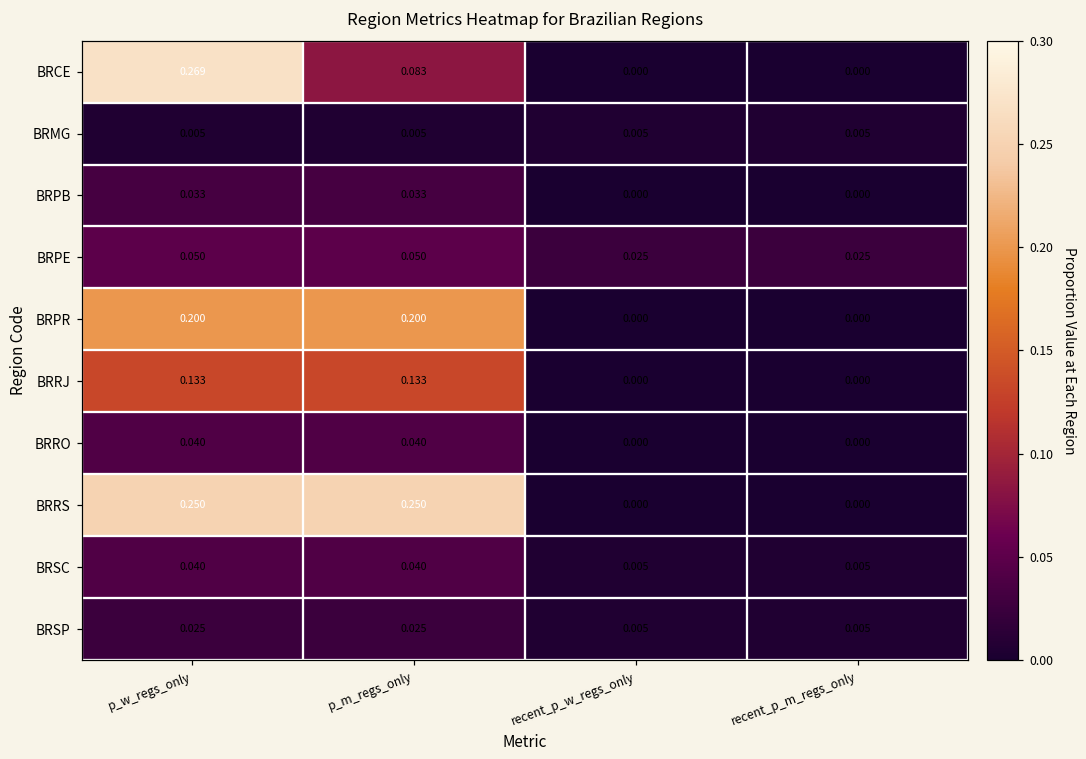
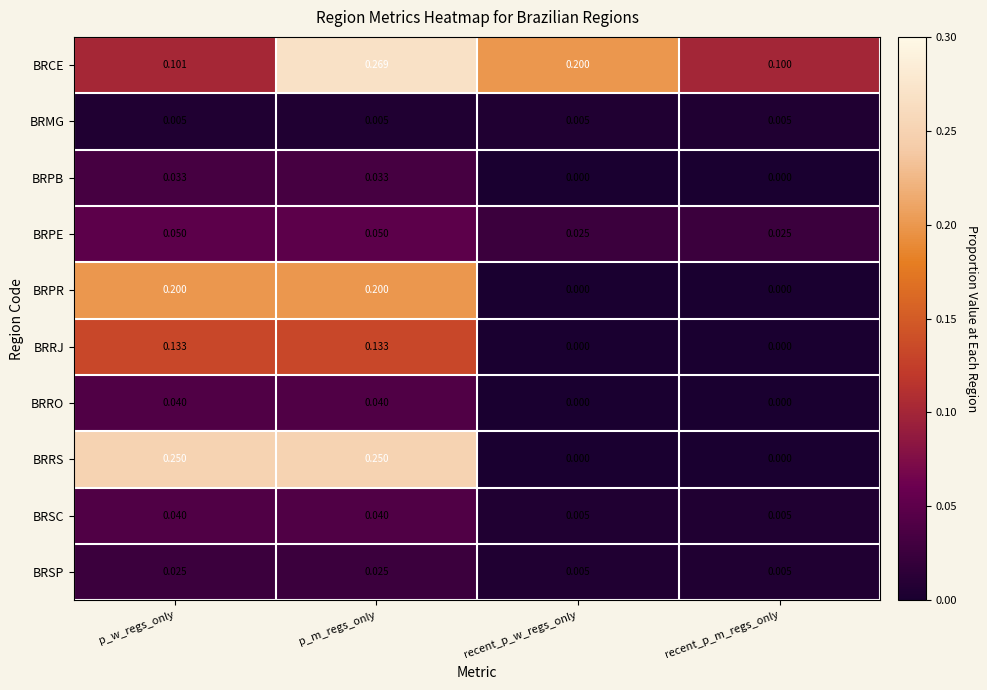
BRCE, p_w_regs_only: 0.269 -> 0.101
BRCE, p_m_regs_only: 0.083 -> 0.269
BRCE, recent_p_w_regs_only: 0.000 -> 0.200
BRCE, recent_p_m_regs_only: 0.000 -> 0.100
